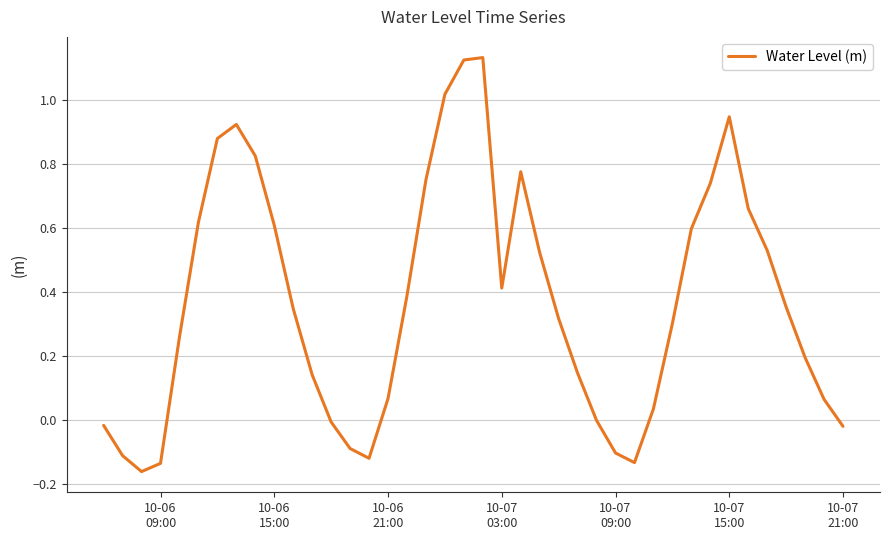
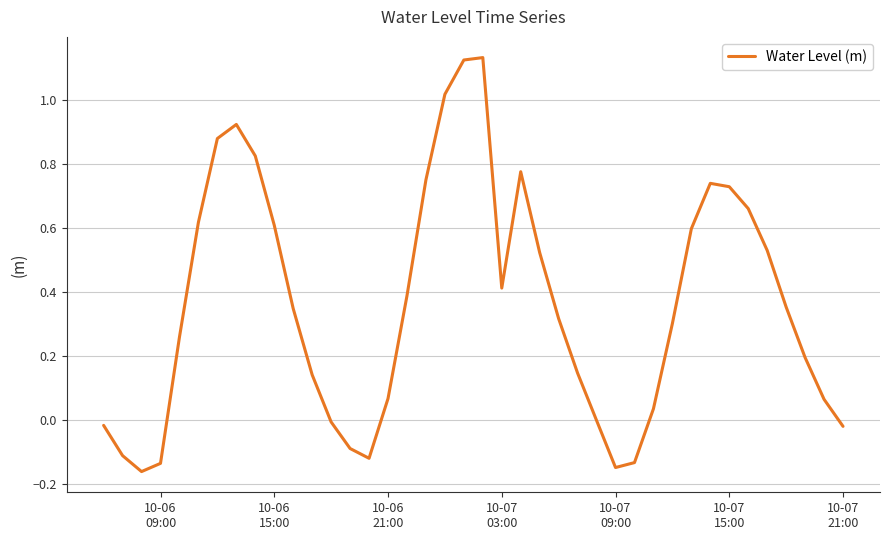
10-07 09:00: -0.10 -> -0.15
10-07 15:00: 0.95 -> 0.73
